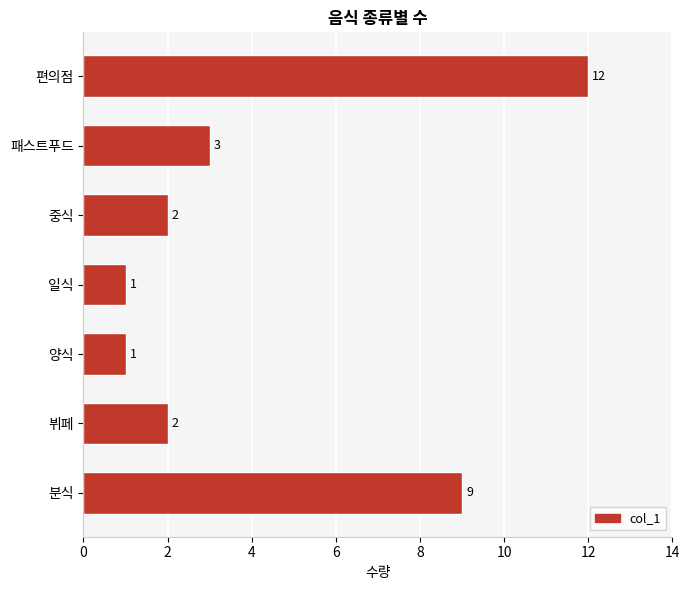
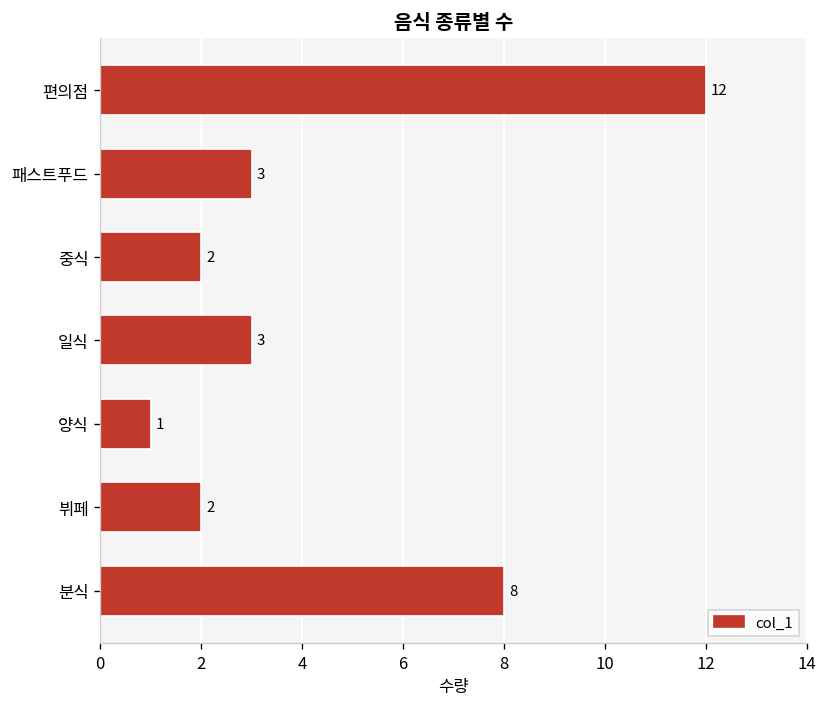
일식: 1 -> 3
분식: 9 -> 8
